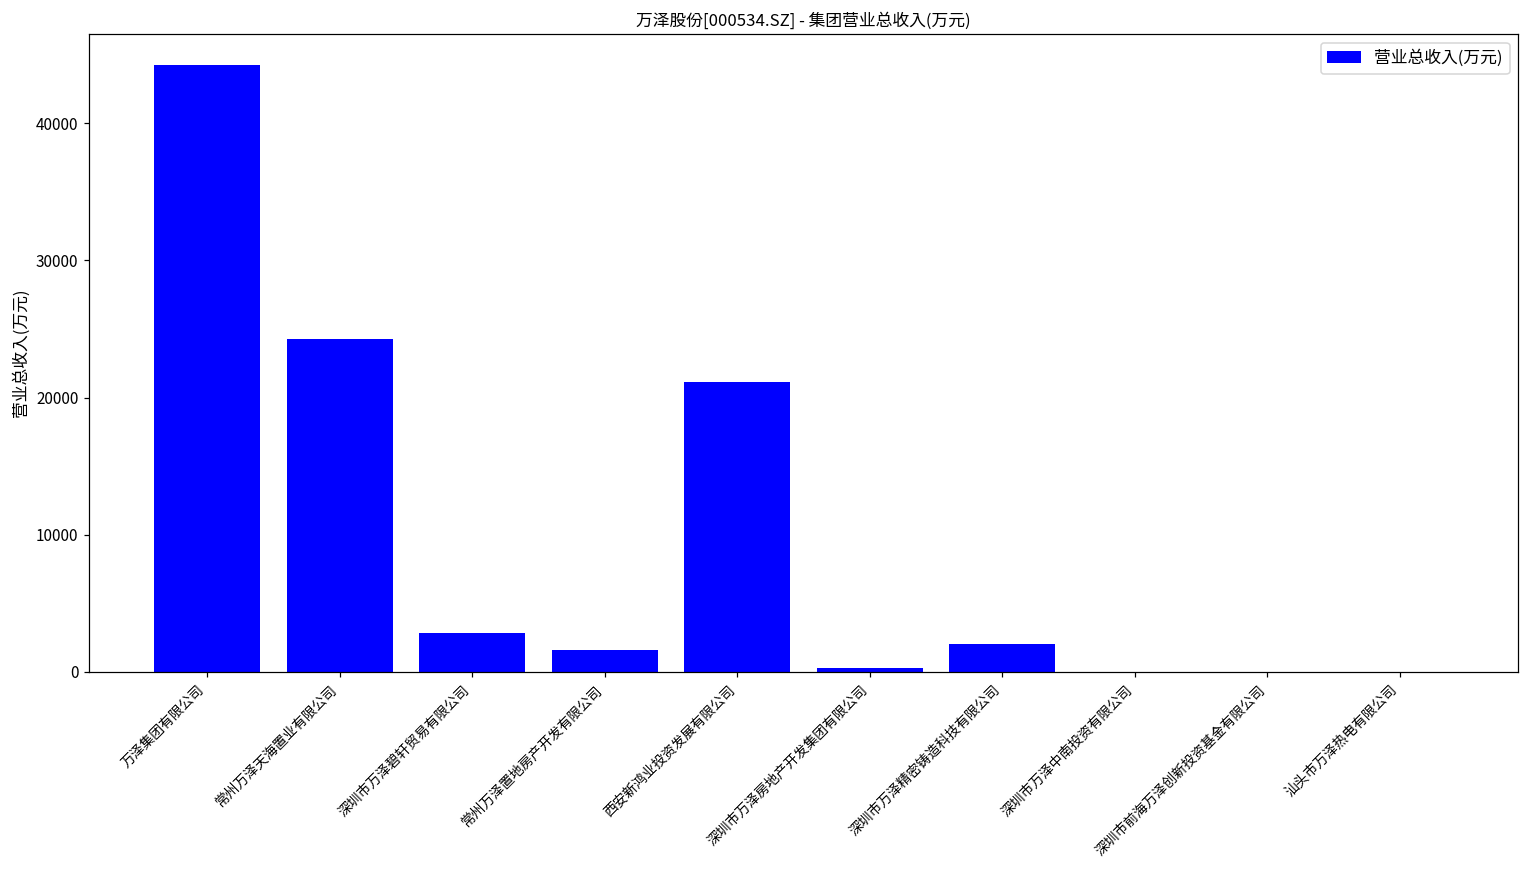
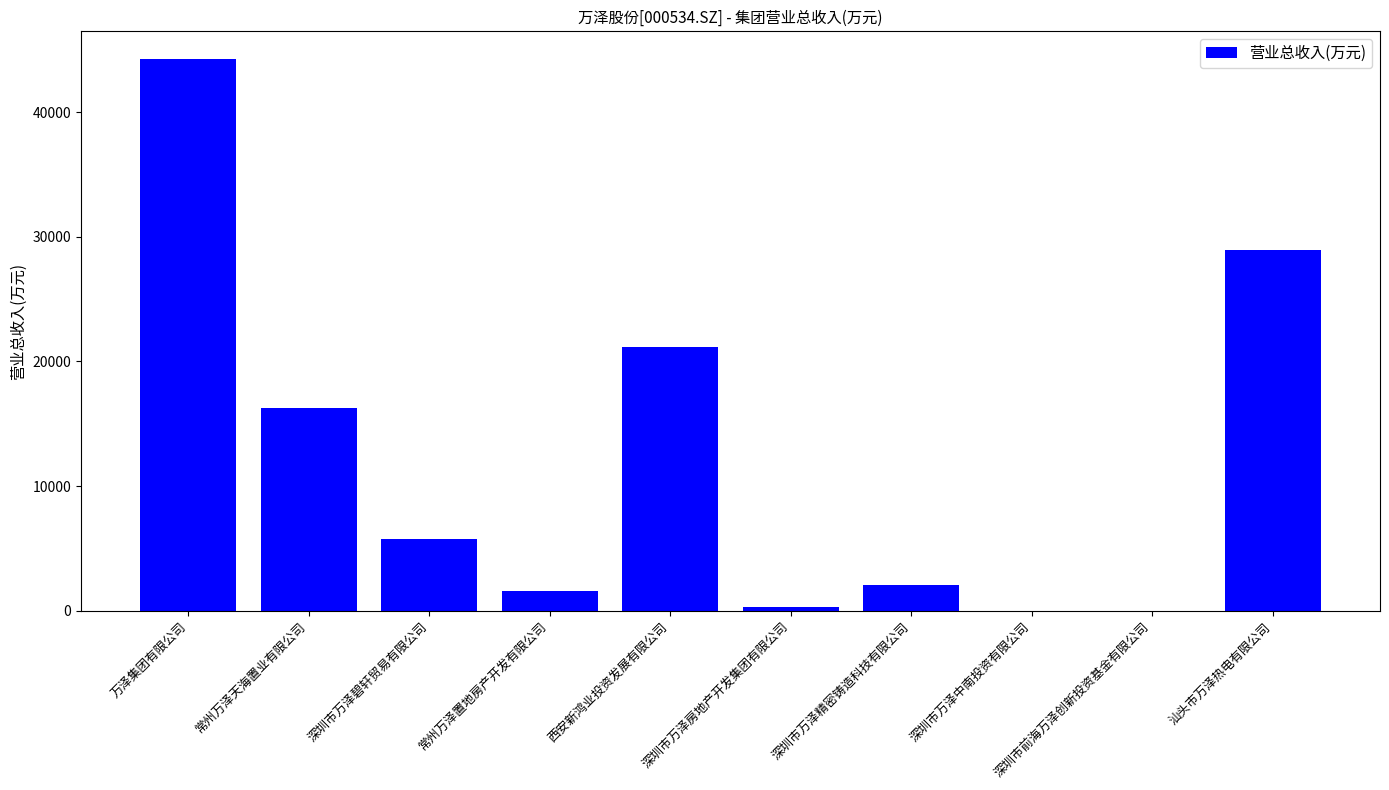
常州万泽天海置业有限公司: 24200 -> 16300
深圳市万泽碧轩贸易有限公司: 2800 -> 5800
汕头市万泽热电有限公司: 0 -> 29000
